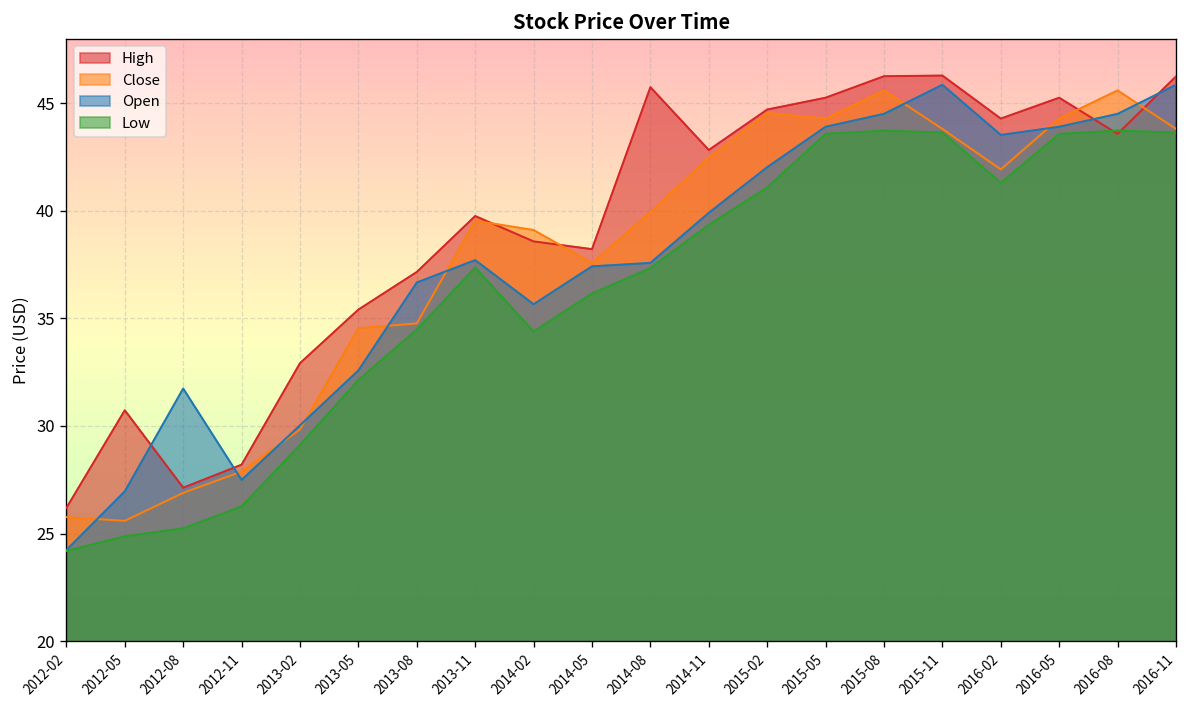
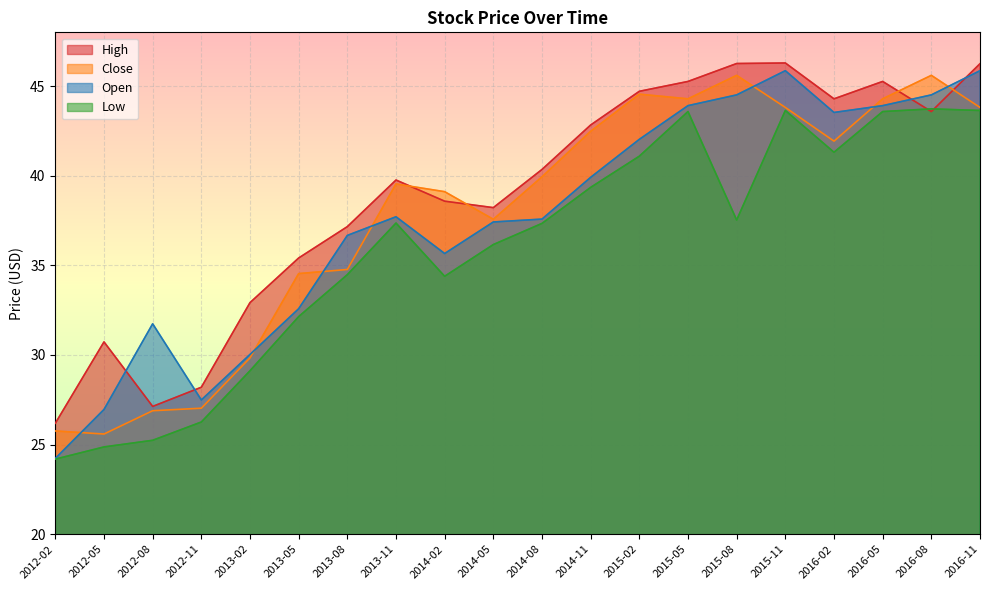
Close, 2012-11: 27.9 -> 27.0
High, 2014-08: 45.8 -> 40.4
Low, 2015-08: 43.7 -> 37.5
